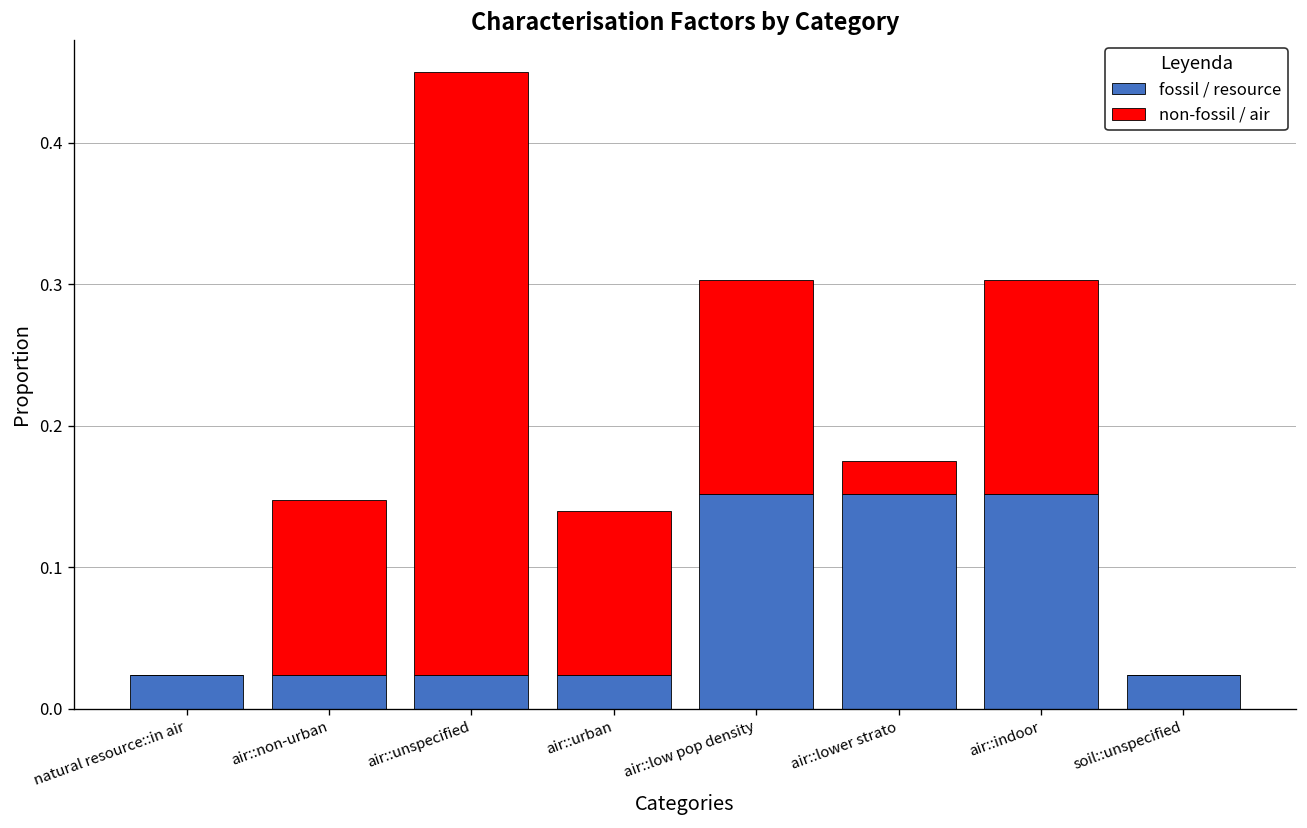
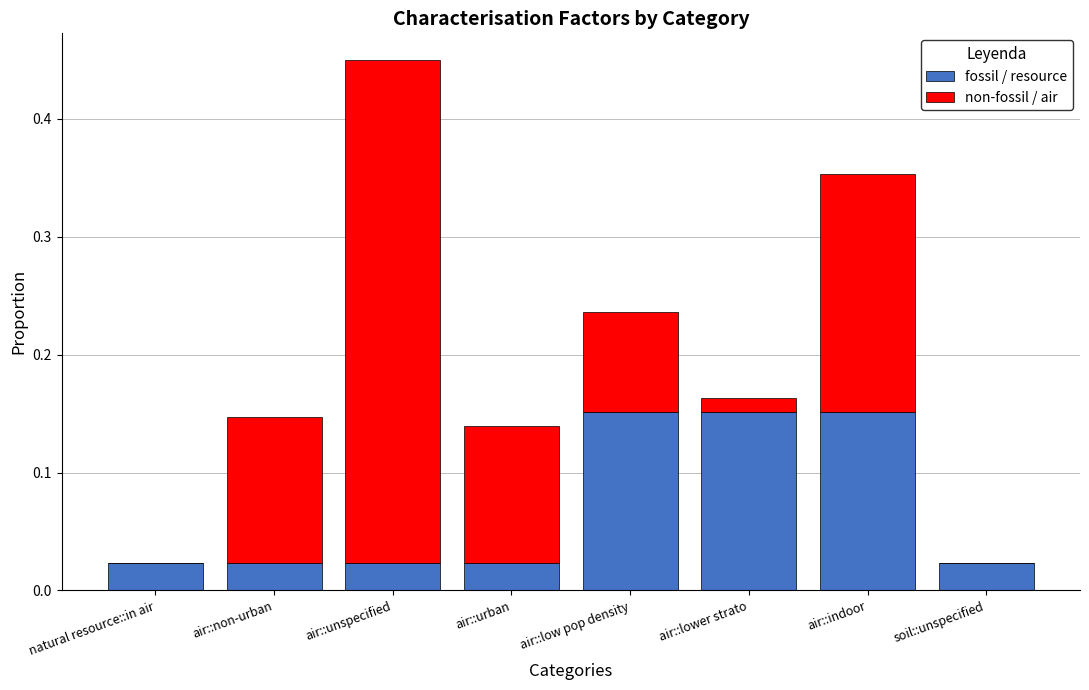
non-fossil / air, air::low pop density: 0.151 -> 0.085
non-fossil / air, air::lower strato: 0.023 -> 0.012
non-fossil / air, air::indoor: 0.151 -> 0.202
